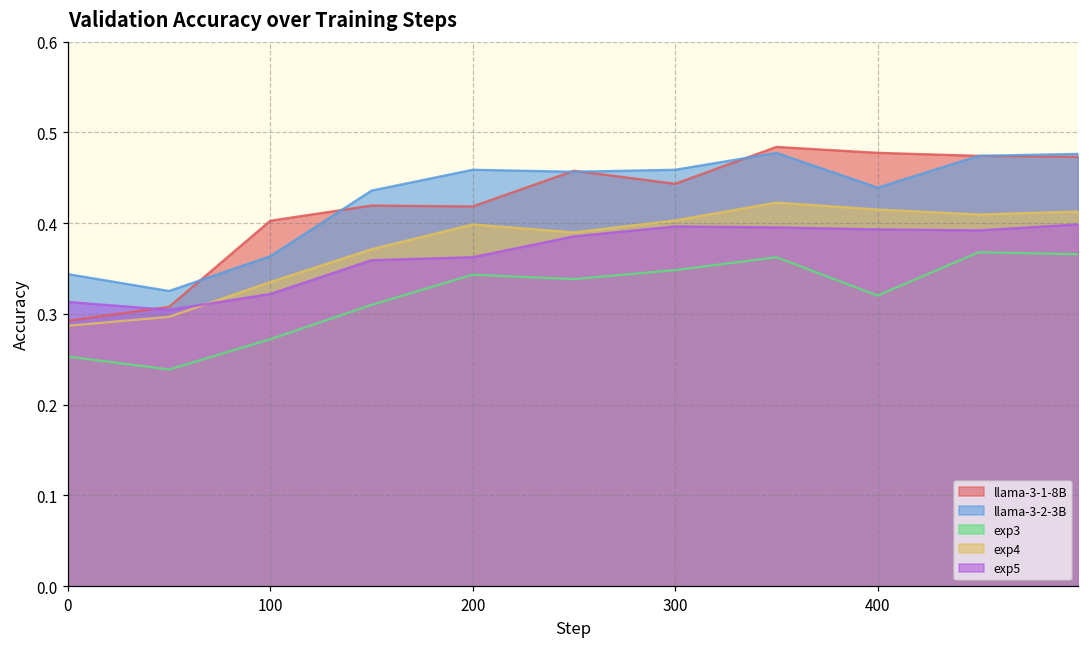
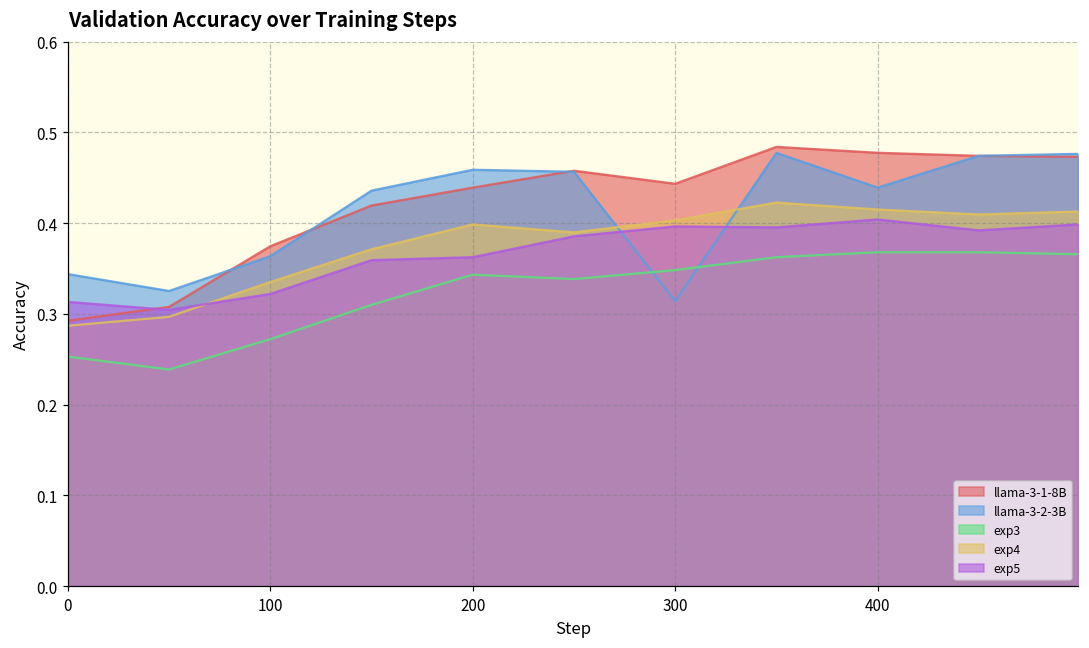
llama-3-1-8B, 100: 0.40 -> 0.37
llama-3-1-8B, 200: 0.42 -> 0.44
llama-3-2-3B, 300: 0.46 -> 0.31
exp3, 400: 0.32 -> 0.37
exp5, 400: 0.39 -> 0.40
